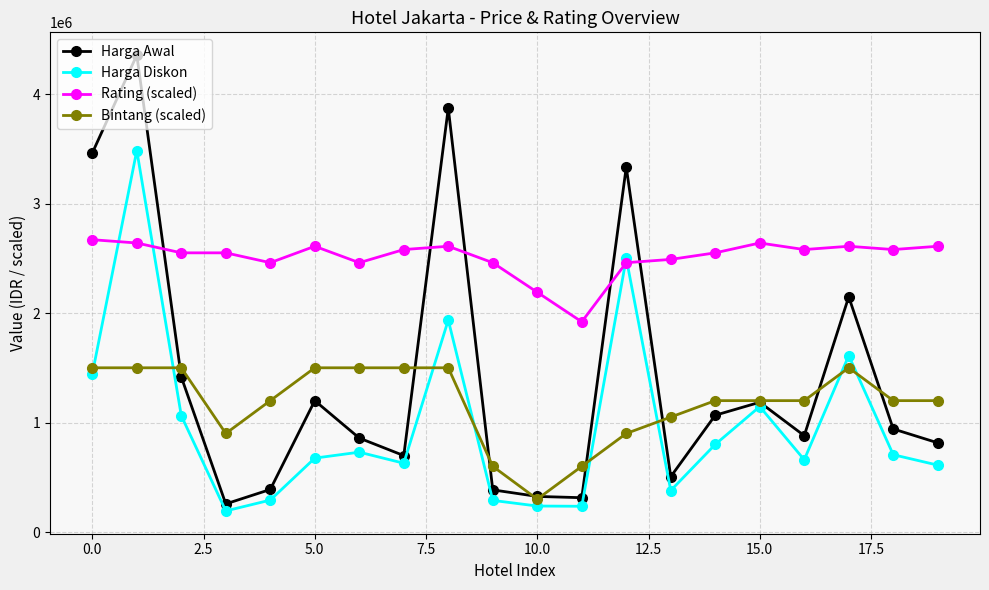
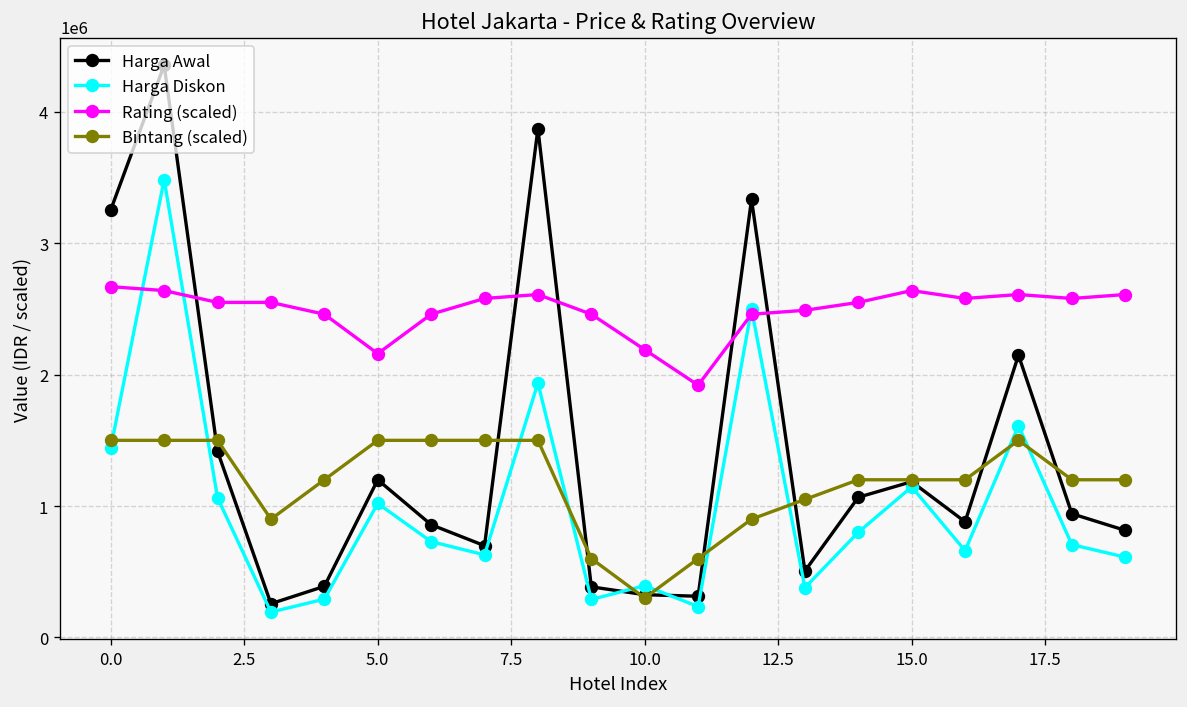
Harga Awal, 0.0: 3460000 -> 3250000
Harga Diskon, 5.0: 670000 -> 1020000
Rating (scaled), 5.0: 2610000 -> 2160000
Harga Diskon, 10.0: 240000 -> 390000
